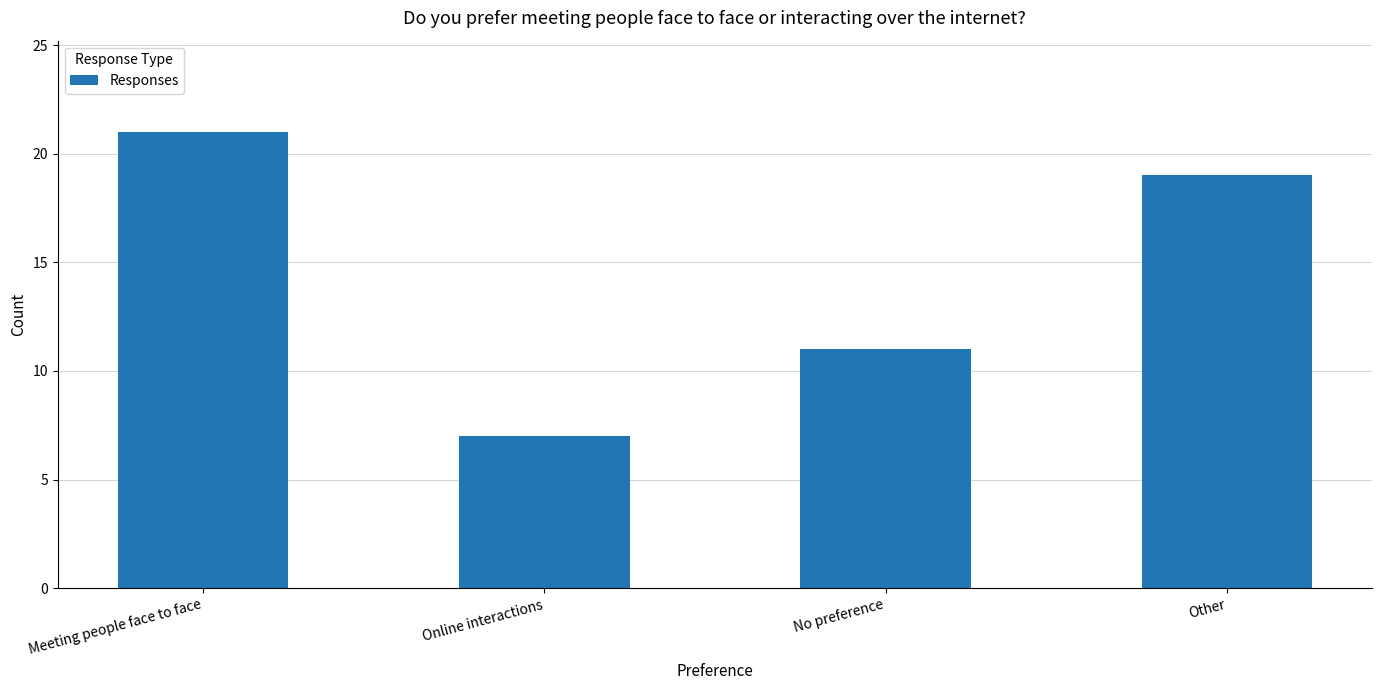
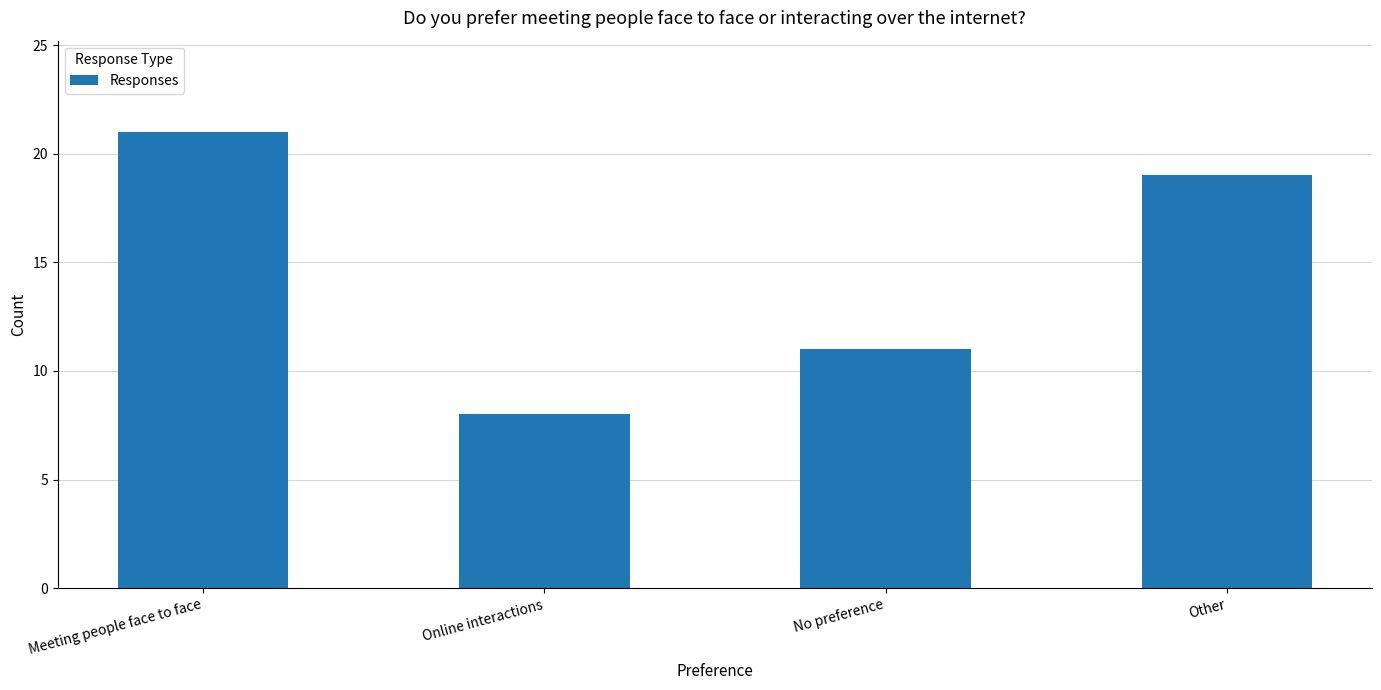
Online interactions: 7 -> 8
